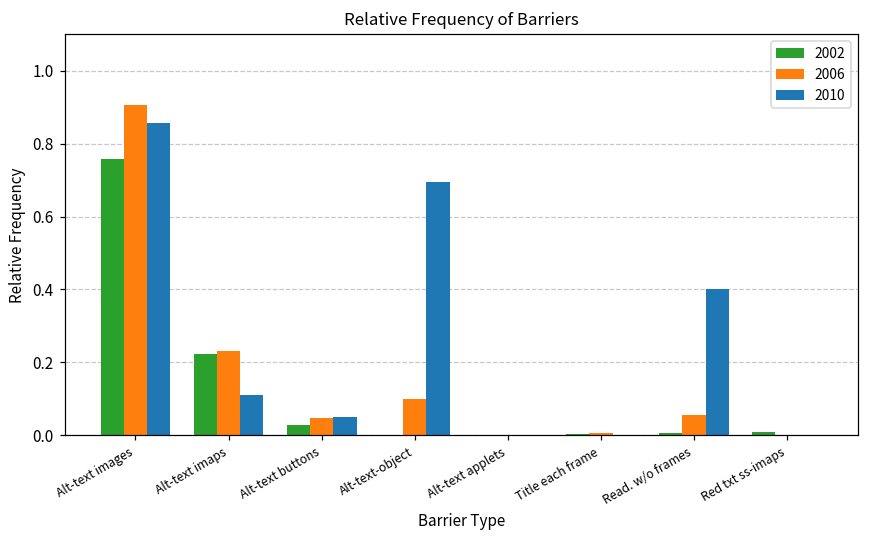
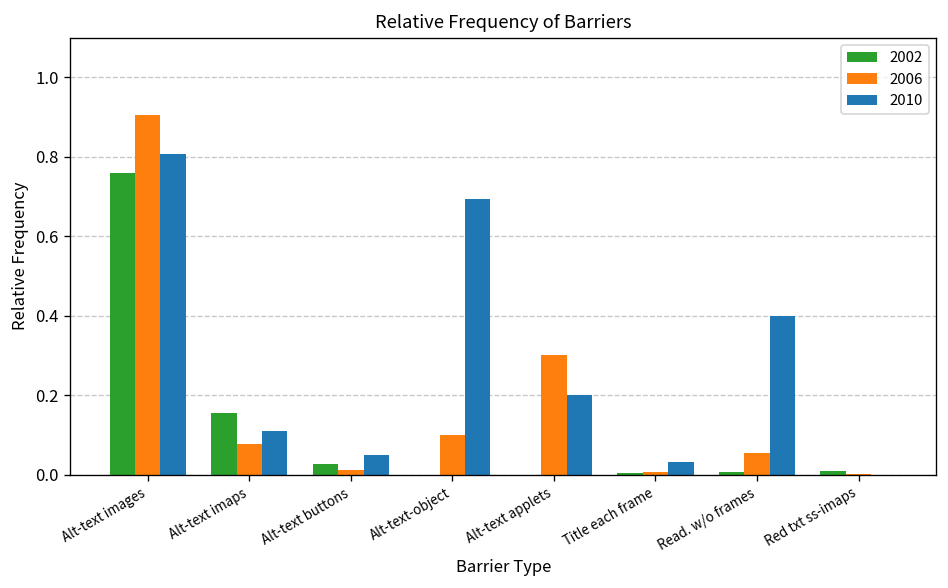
2010, Alt-text images: 0.86 -> 0.81
2002, Alt-text imaps: 0.22 -> 0.16
2006, Alt-text imaps: 0.23 -> 0.08
2006, Alt-text buttons: 0.05 -> 0.01
2006, Alt-text applets: 0.0 -> 0.3
2010, Alt-text applets: 0.0 -> 0.2
2010, Title each frame: 0.00 -> 0.03
